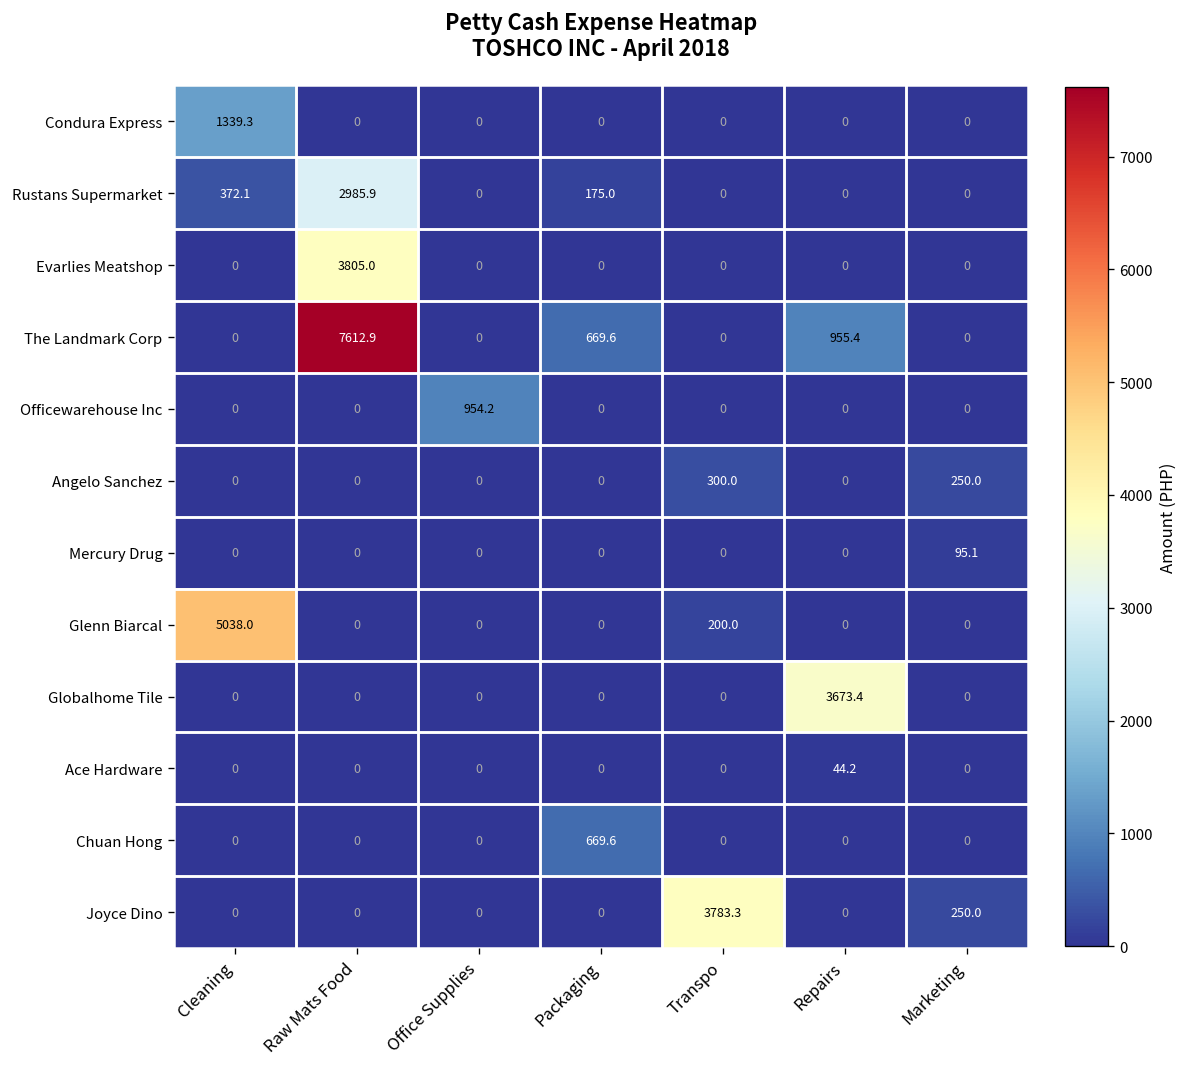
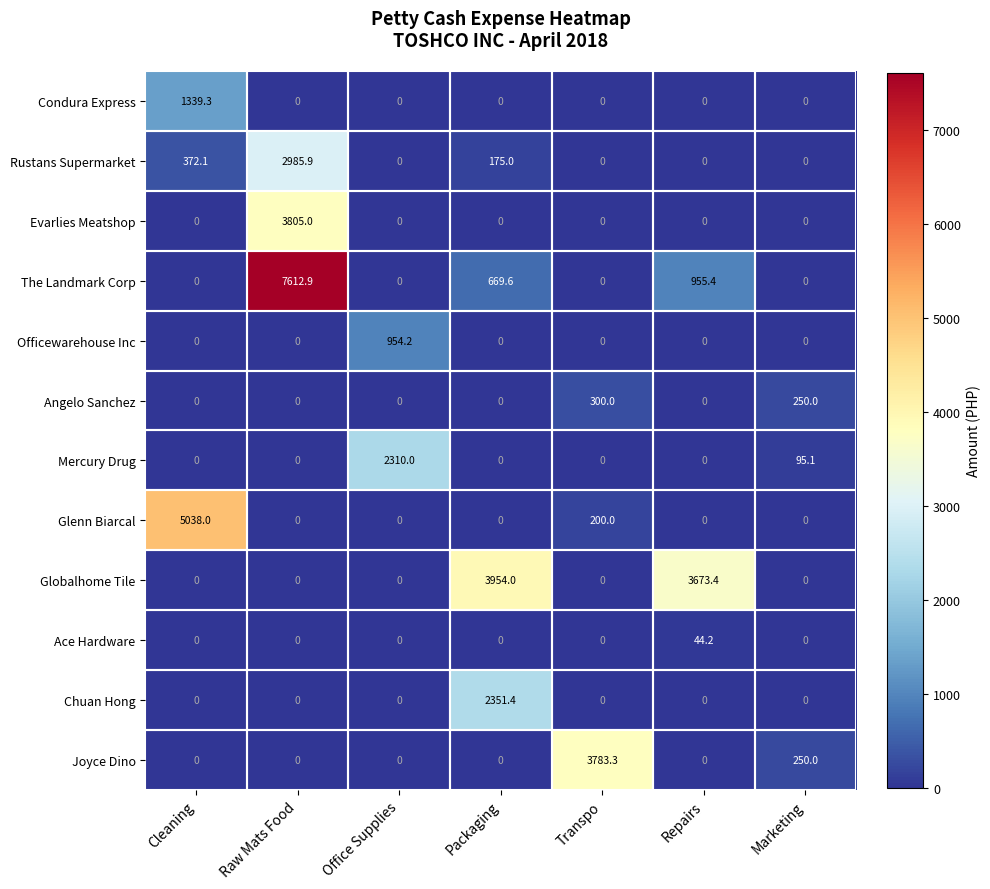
Mercury Drug, Office Supplies: 0 -> 2310.0
Globalhome Tile, Packaging: 0 -> 3954.0
Chuan Hong, Packaging: 669.6 -> 2351.4
